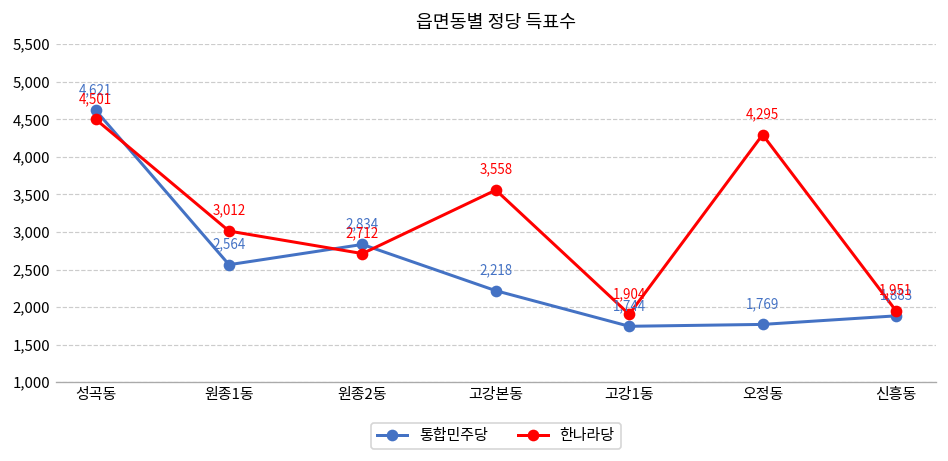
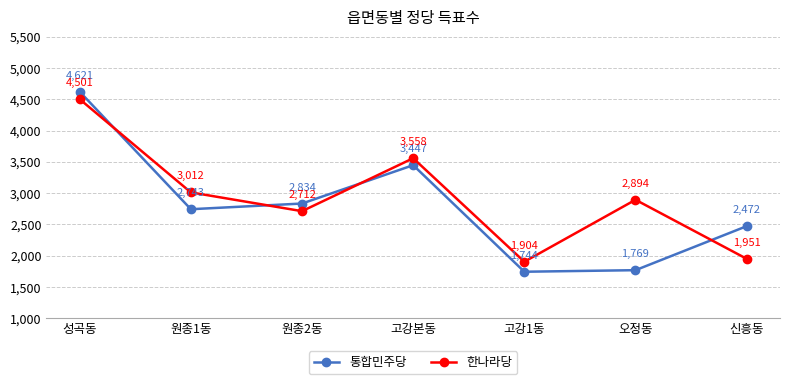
통합민주당, 원종1동: 2,564 -> 2,743
통합민주당, 고강본동: 2,218 -> 3,447
한나라당, 오정동: 4,295 -> 2,894
통합민주당, 신흥동: 1,883 -> 2,472
